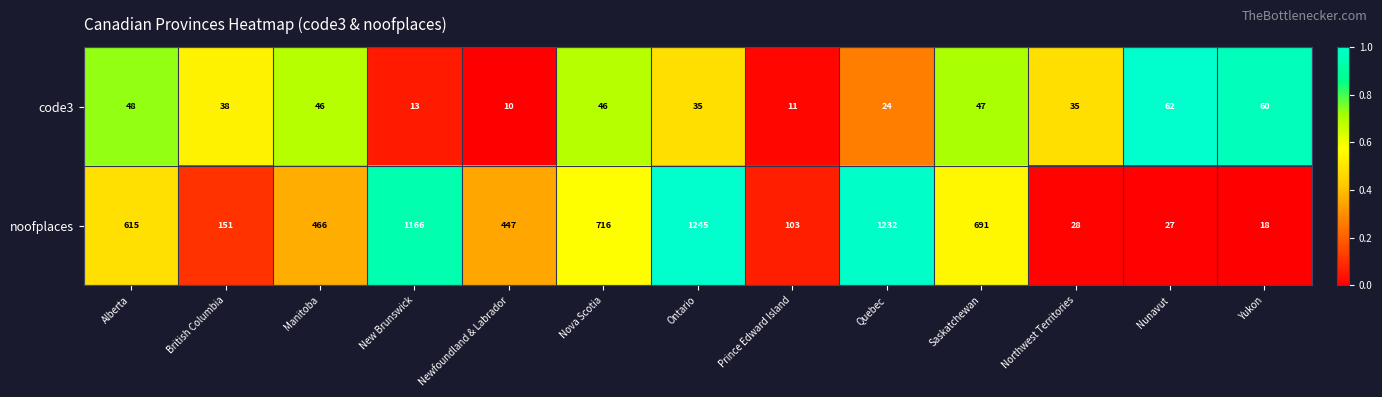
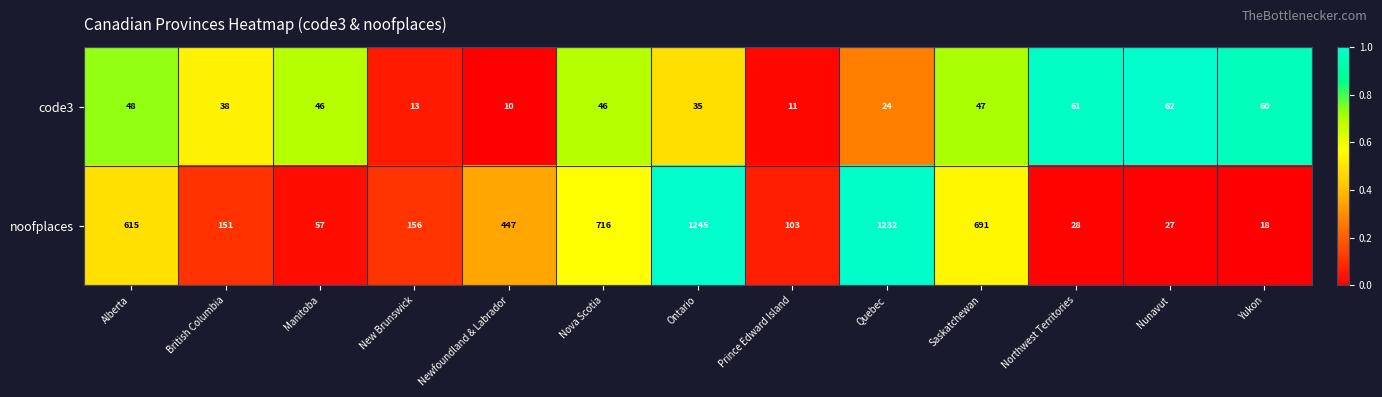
code3, Northwest Territories: 35 -> 61
noofplaces, Manitoba: 466 -> 57
noofplaces, New Brunswick: 1166 -> 156
